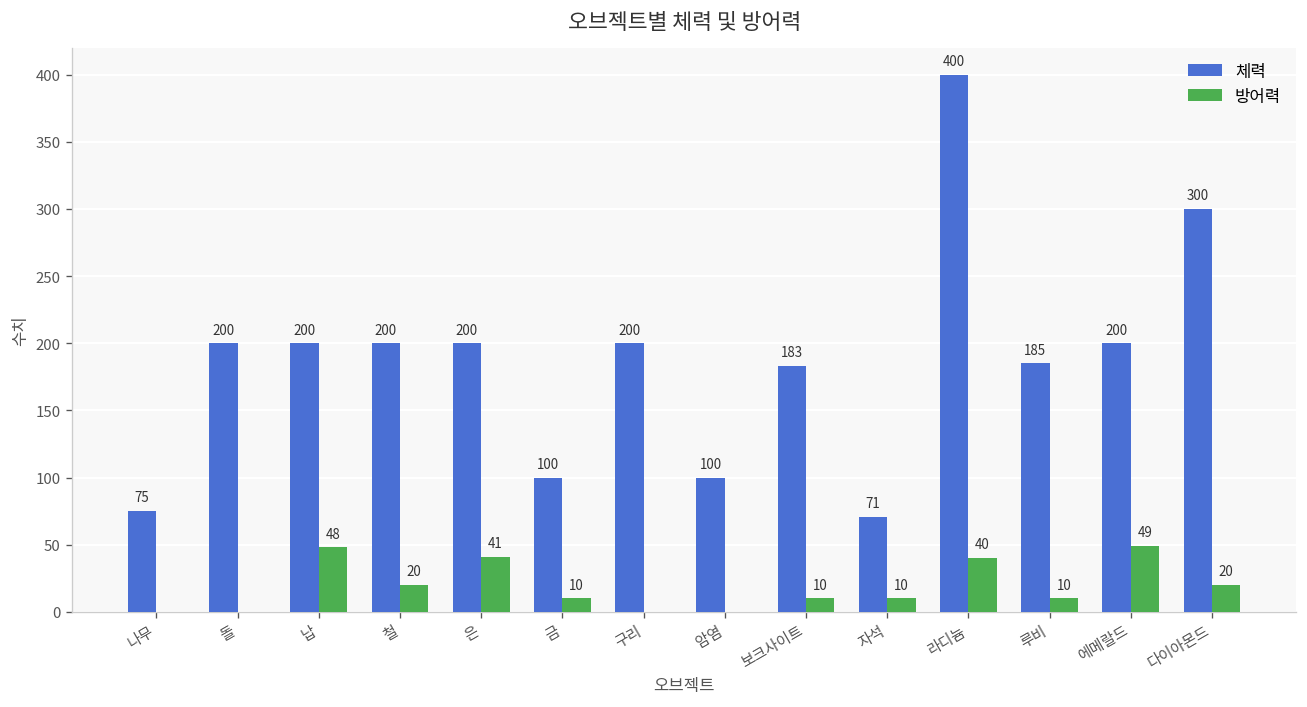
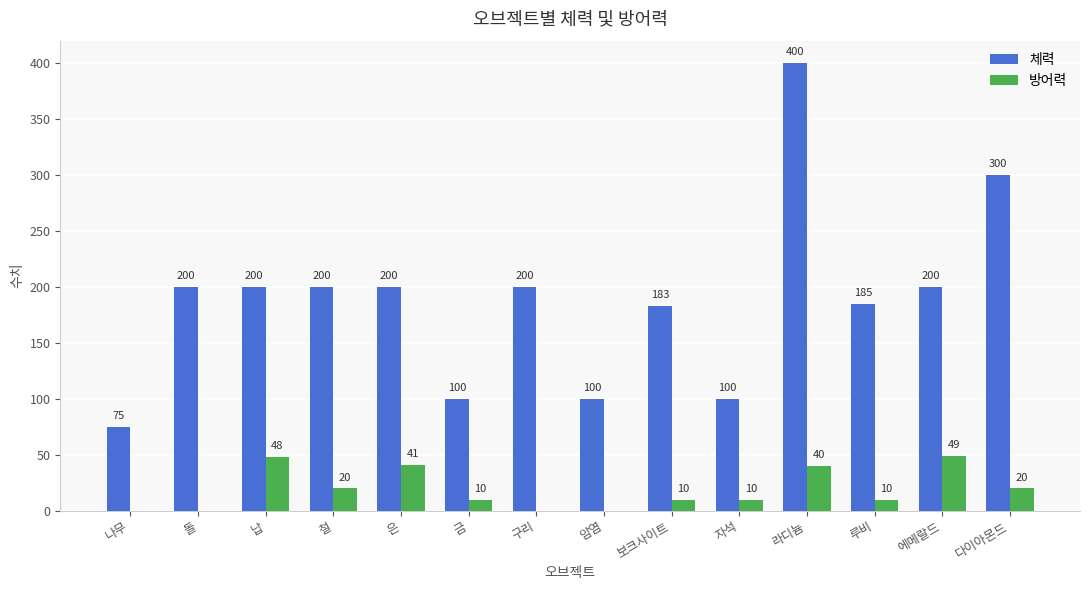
체력, 자석: 71 -> 100
